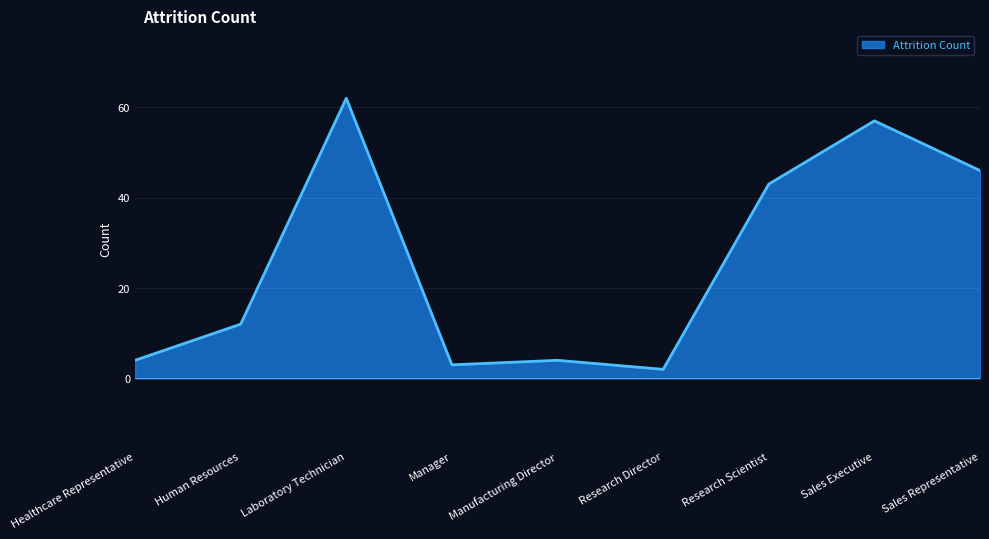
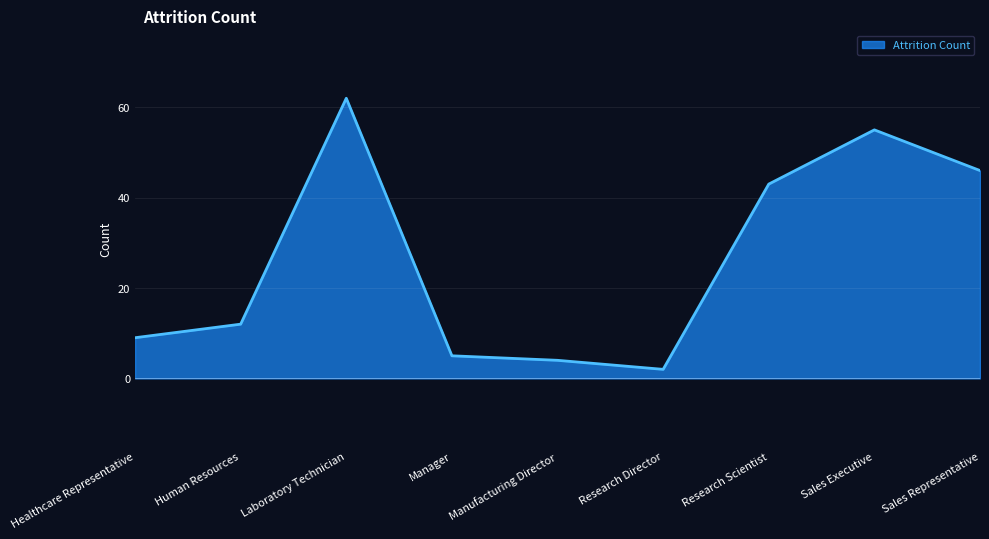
Healthcare Representative: 4 -> 9
Manager: 3 -> 5
Sales Executive: 57 -> 55
